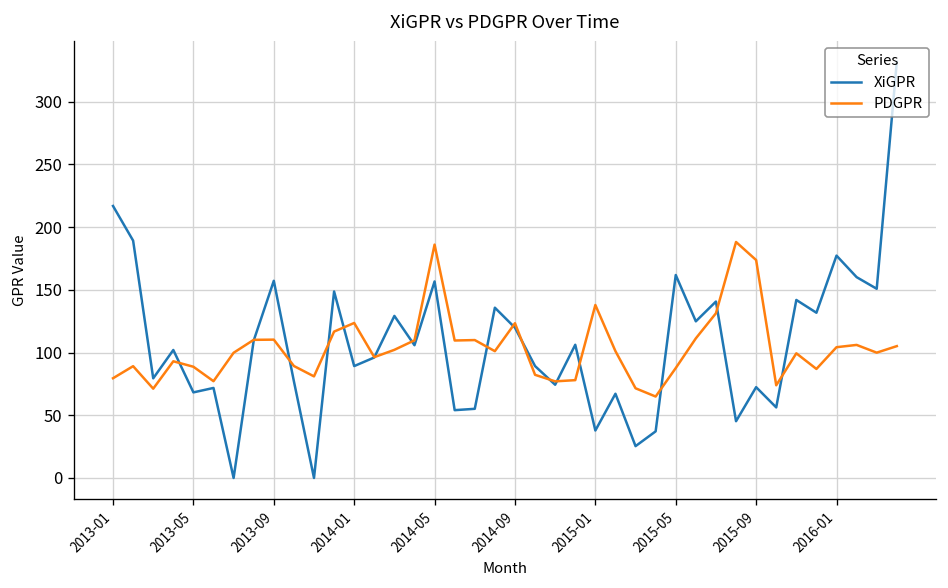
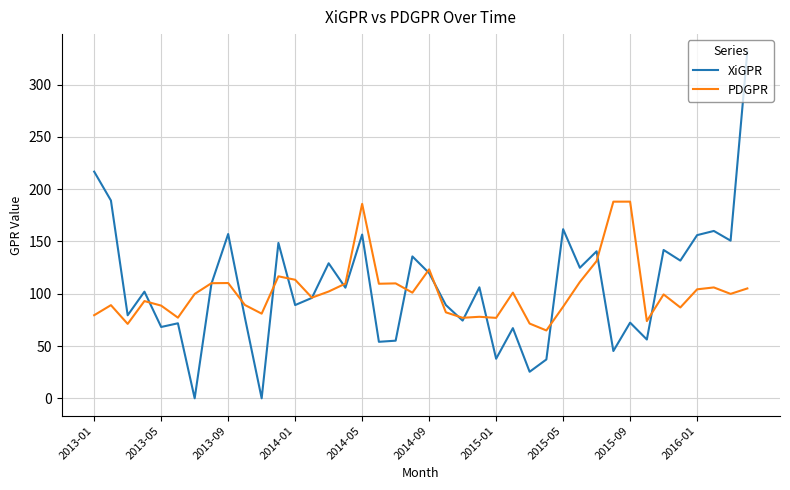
PDGPR, 2014-01: 124 -> 113
PDGPR, 2015-01: 138 -> 77
PDGPR, 2015-09: 174 -> 188
XiGPR, 2016-01: 177 -> 156
